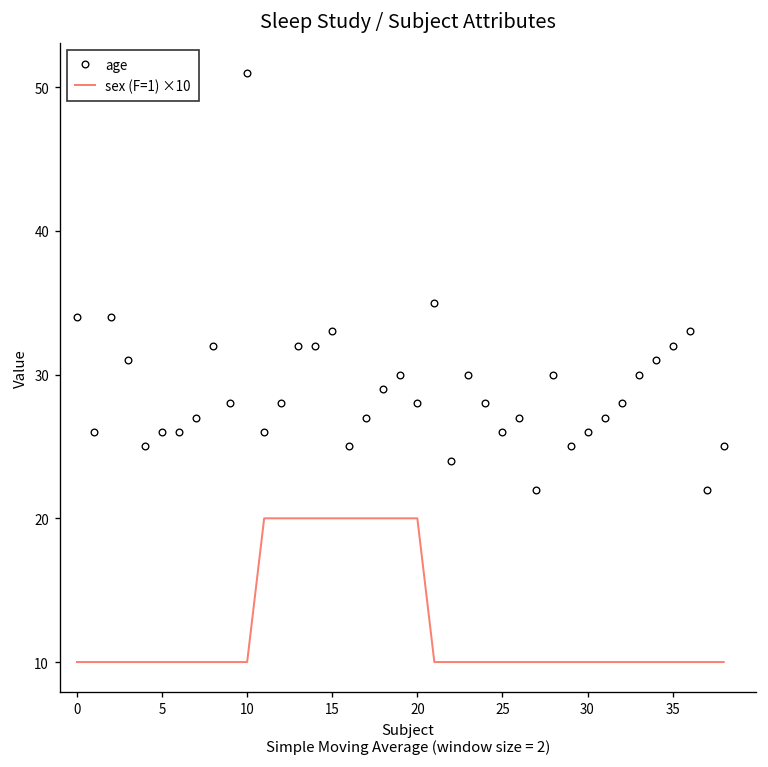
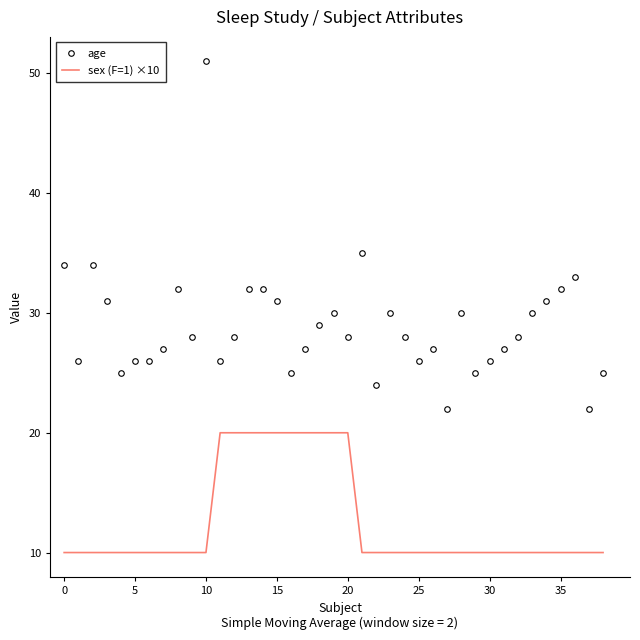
age, 15: 33 -> 31
